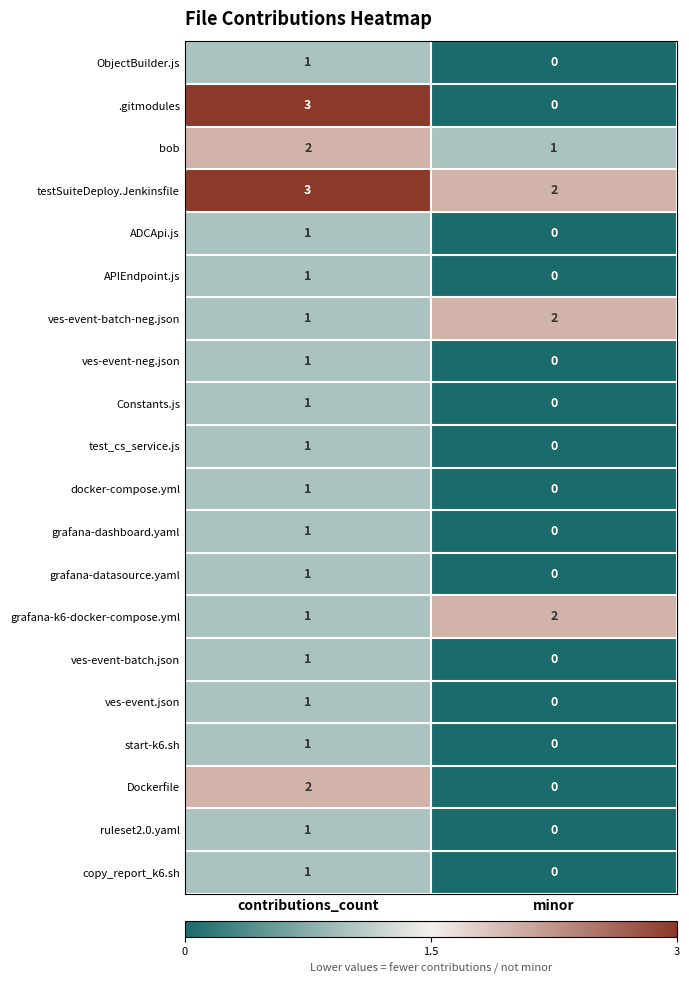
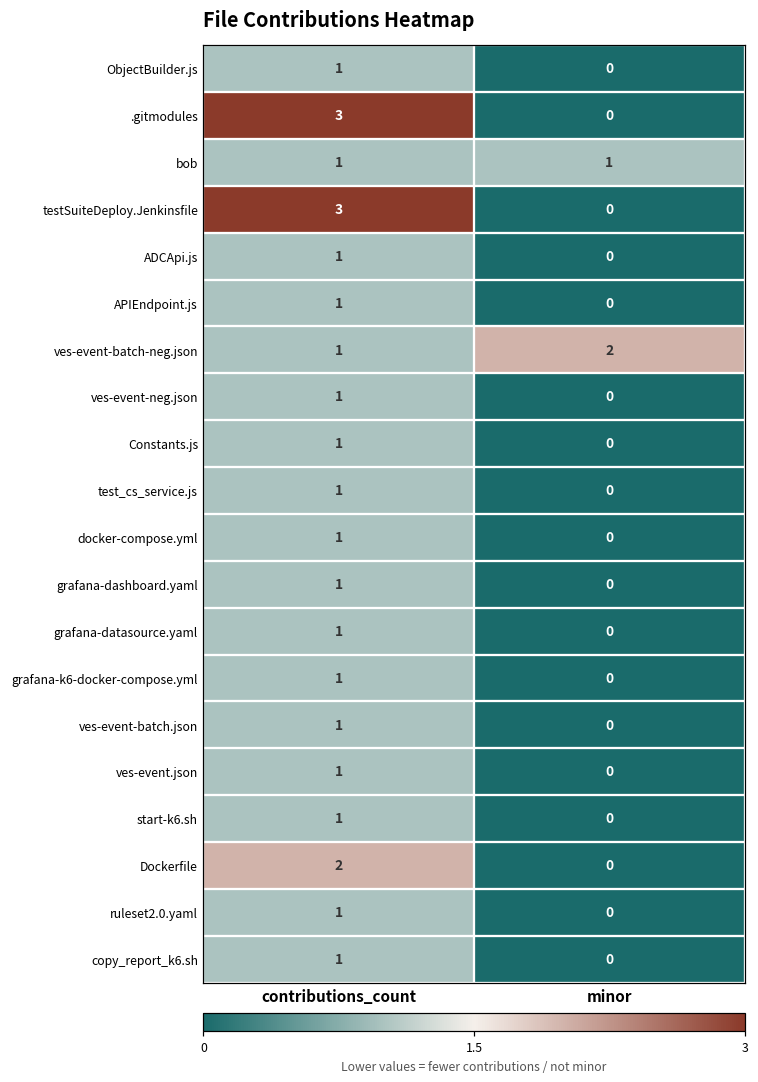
bob, contributions_count: 2 -> 1
testSuiteDeploy.Jenkinsfile, minor: 2 -> 0
grafana-k6-docker-compose.yml, minor: 2 -> 0
